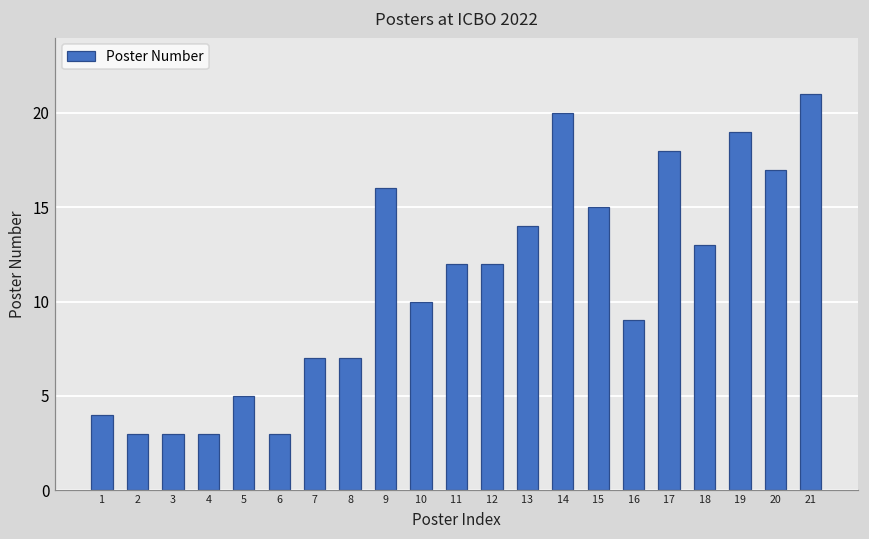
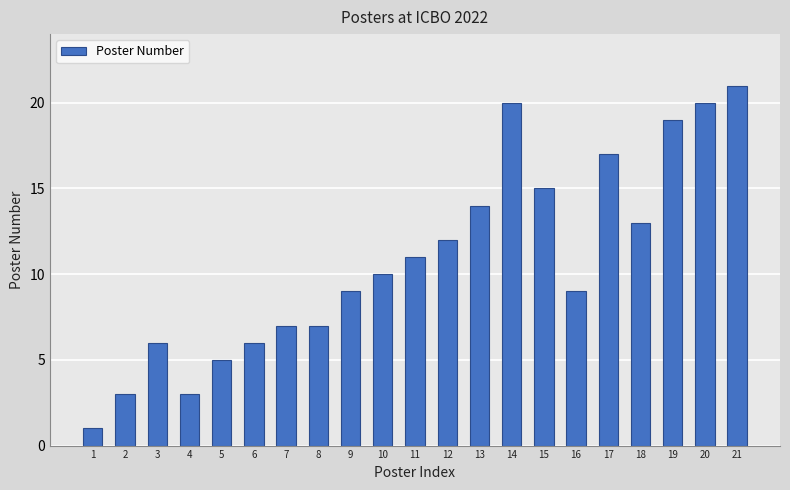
1: 4 -> 1
3: 3 -> 6
6: 3 -> 6
9: 16 -> 9
11: 12 -> 11
17: 18 -> 17
20: 17 -> 20
